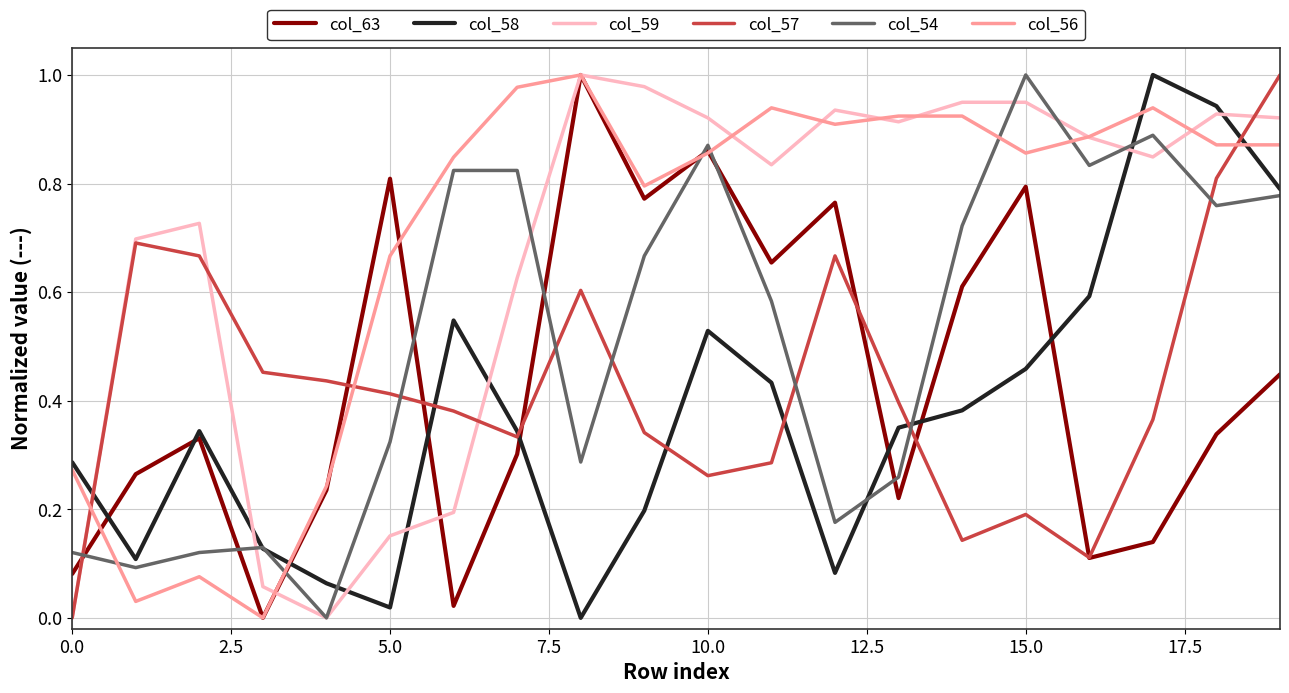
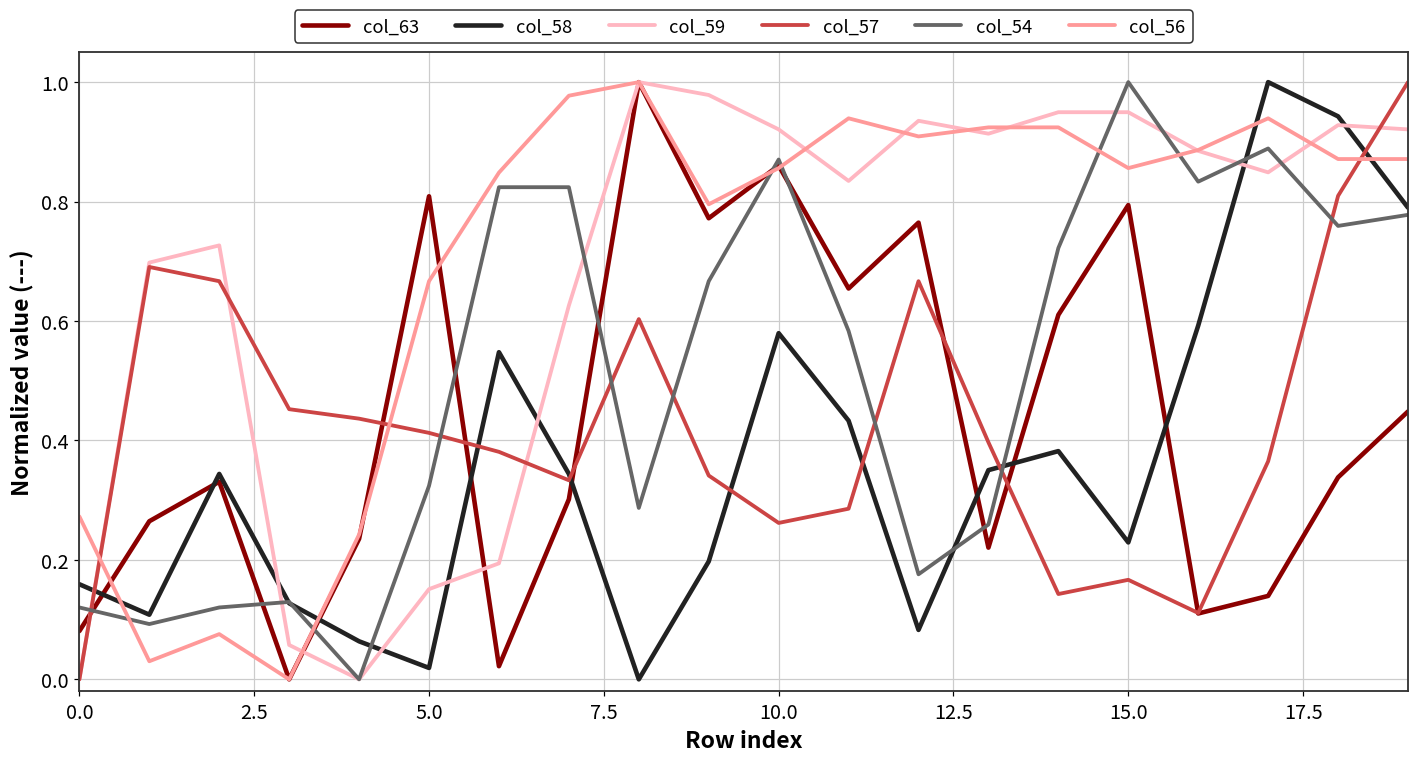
col_58, 0.0: 0.29 -> 0.16
col_58, 10.0: 0.53 -> 0.58
col_58, 15.0: 0.46 -> 0.23
col_57, 15.0: 0.19 -> 0.17
